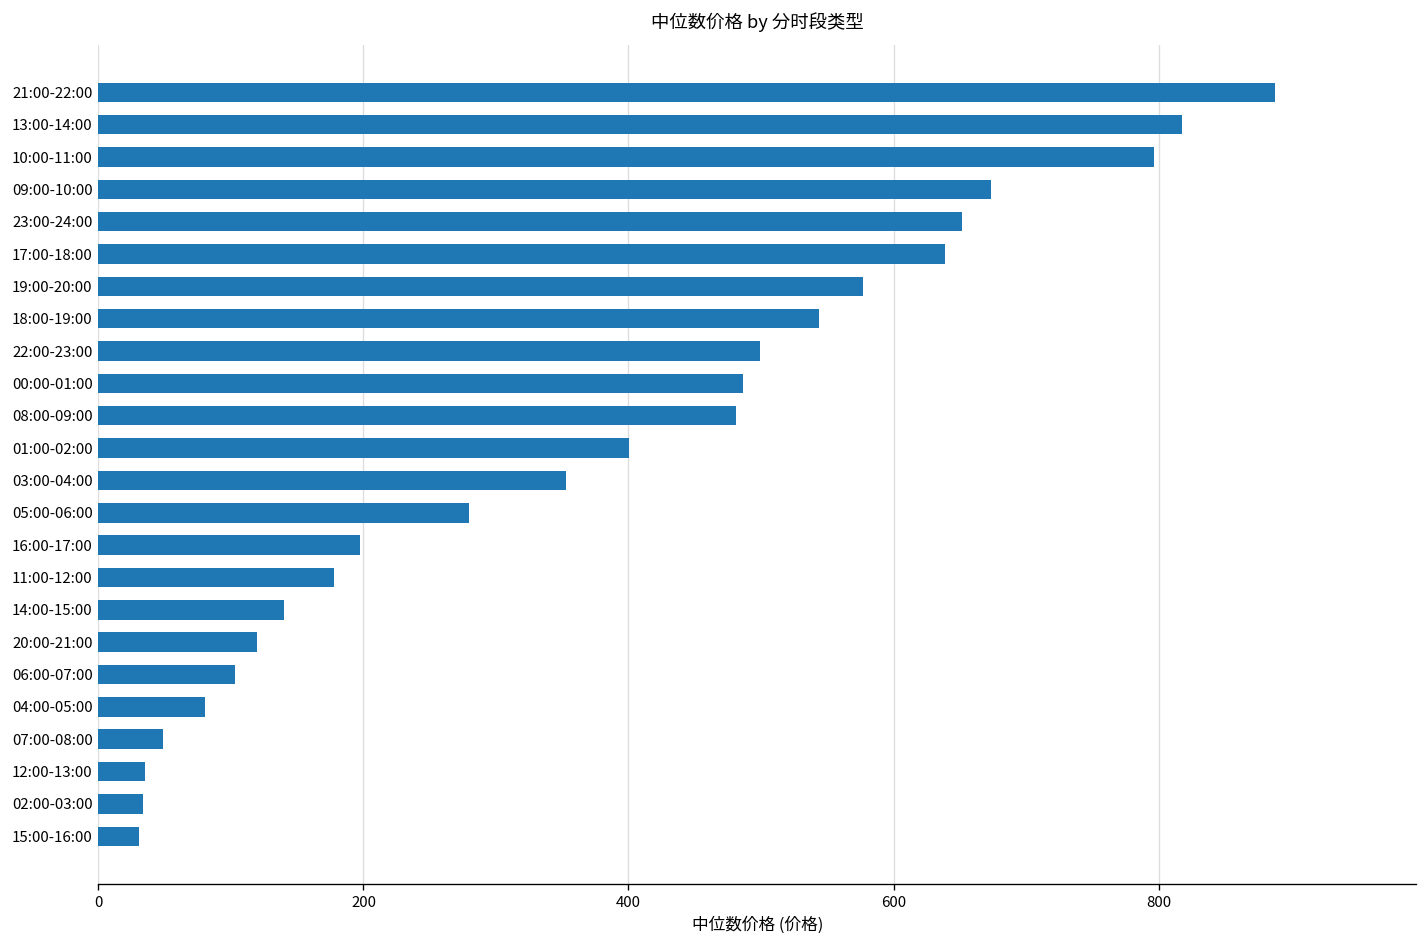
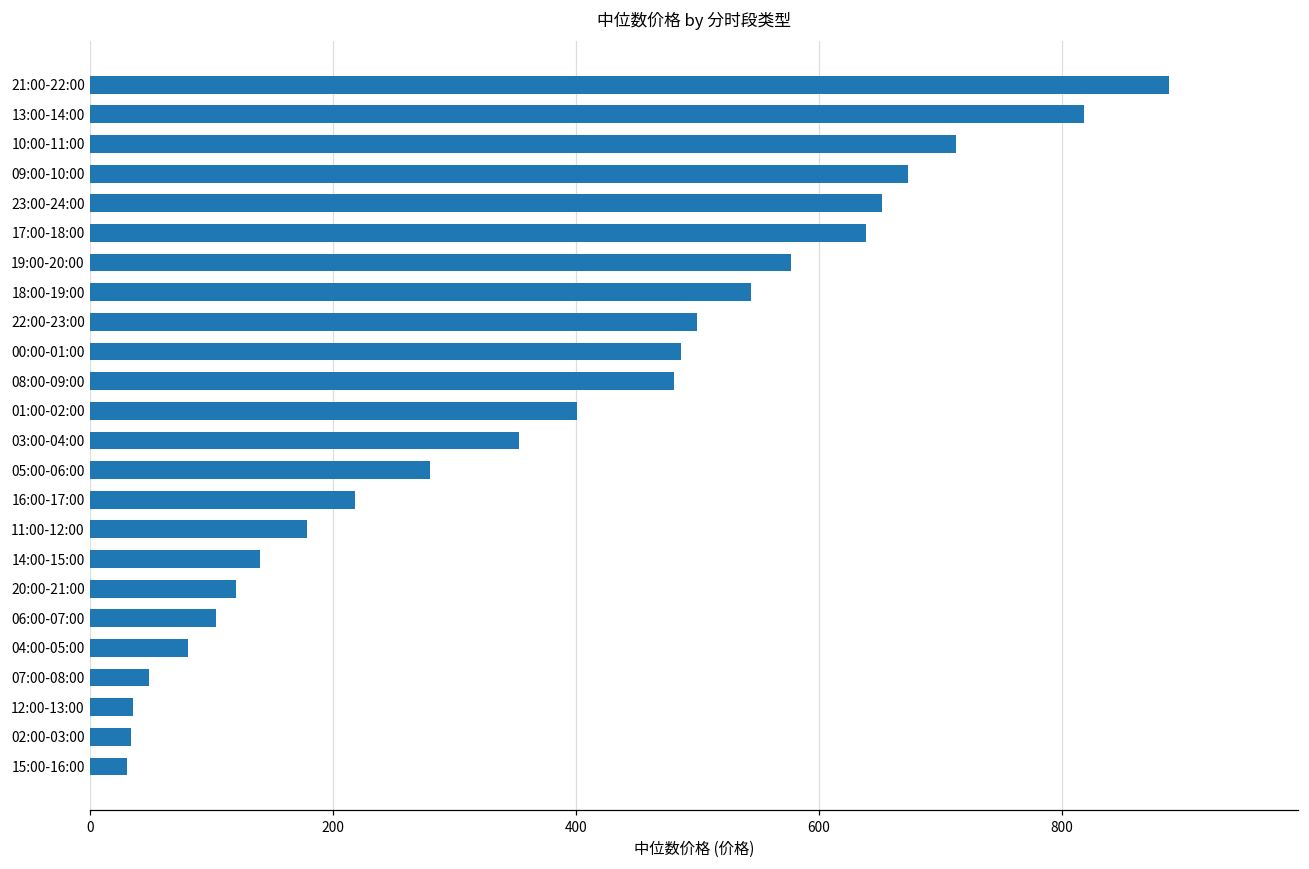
10:00-11:00: 797 -> 713
16:00-17:00: 197 -> 218
